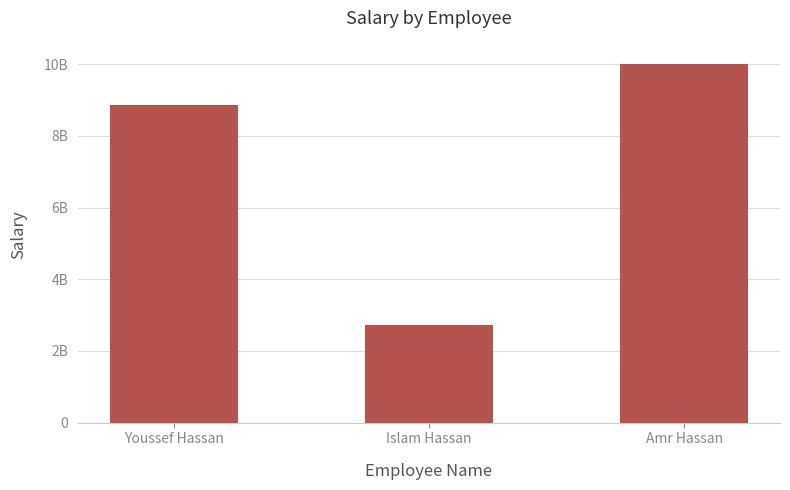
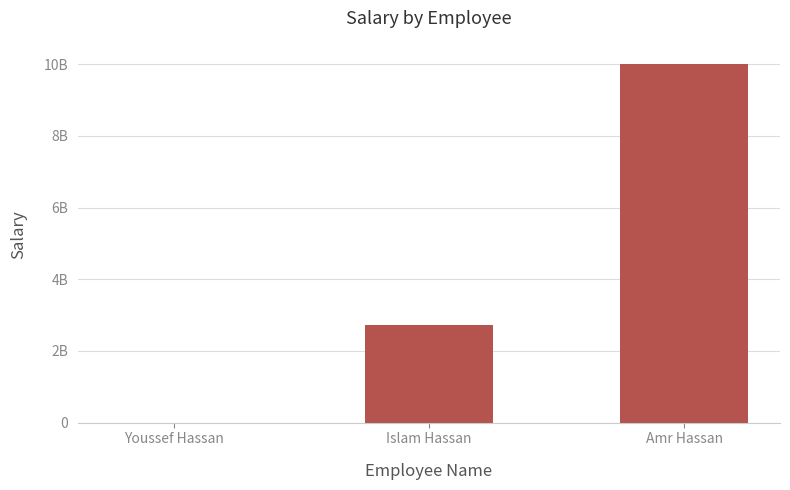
Youssef Hassan: 8900000000 -> 0
